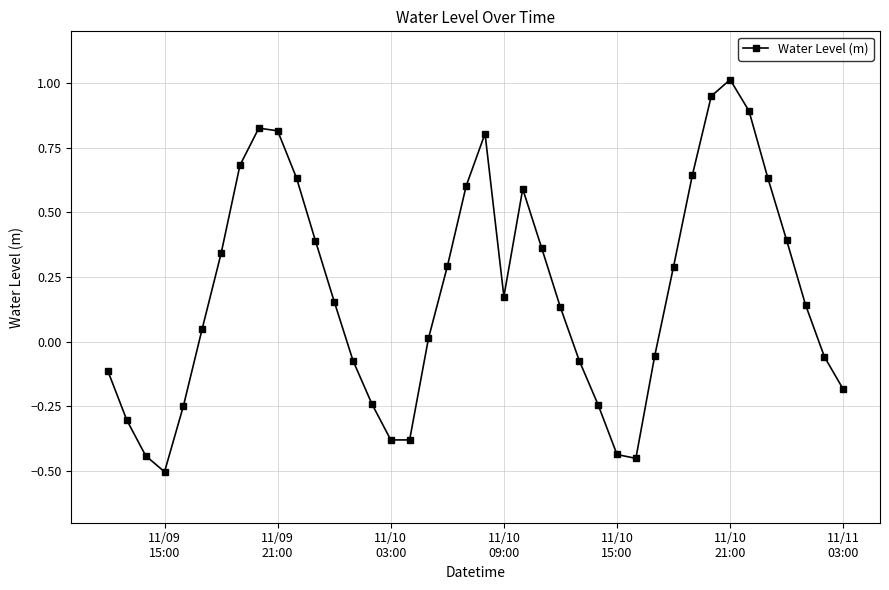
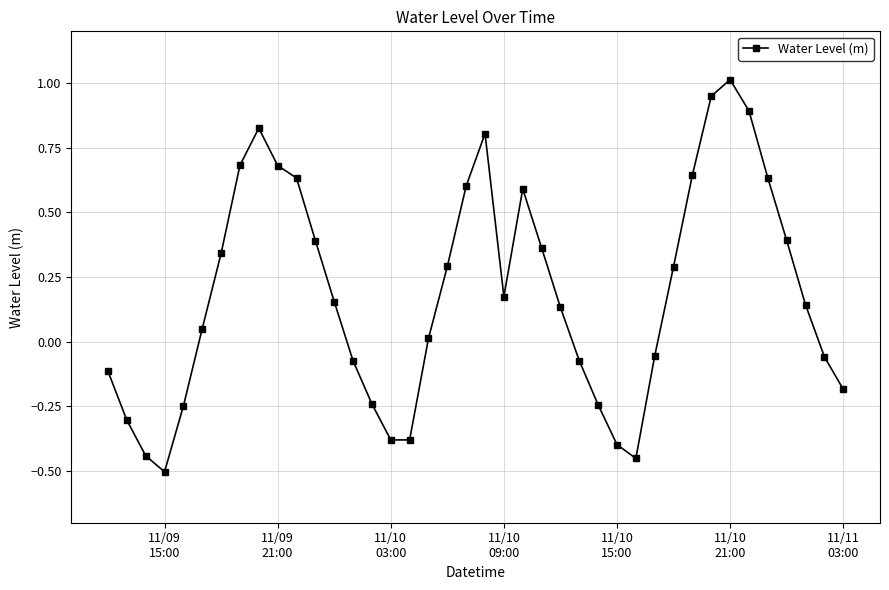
11/09 21:00: 0.82 -> 0.68
11/10 15:00: -0.44 -> -0.40
